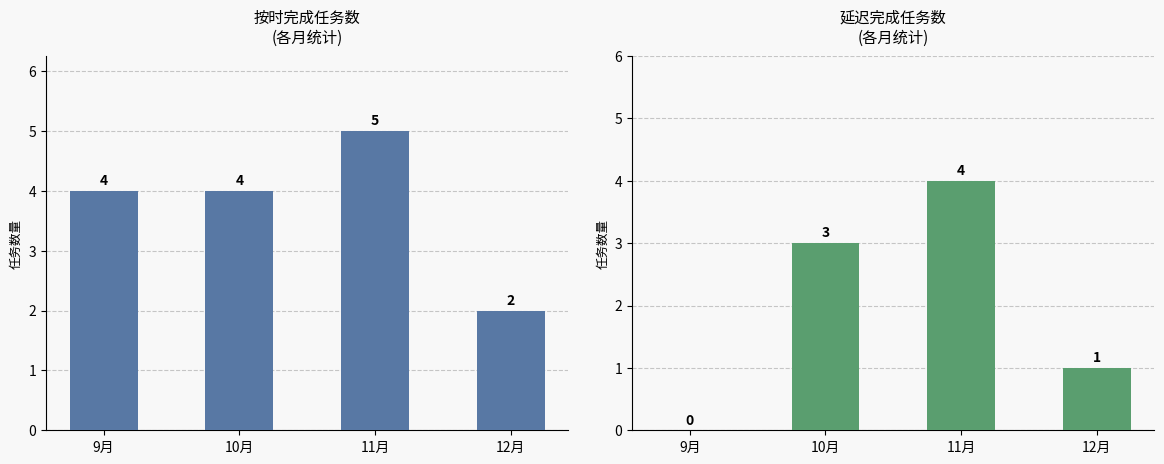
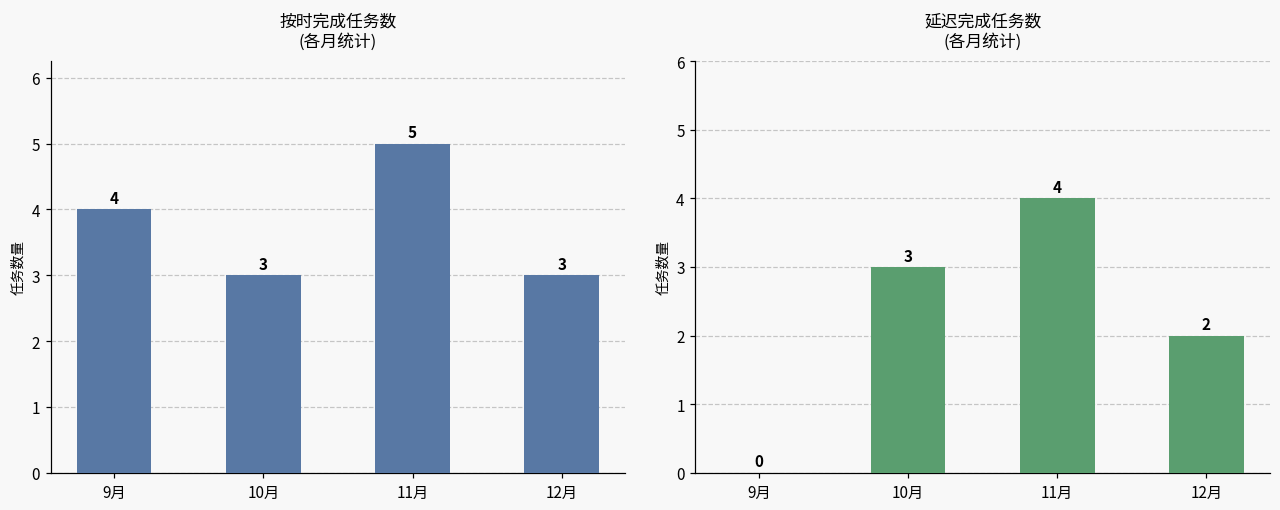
按时完成任务数 (各月统计), 10月: 4 -> 3
按时完成任务数 (各月统计), 12月: 2 -> 3
延迟完成任务数 (各月统计), 12月: 1 -> 2
